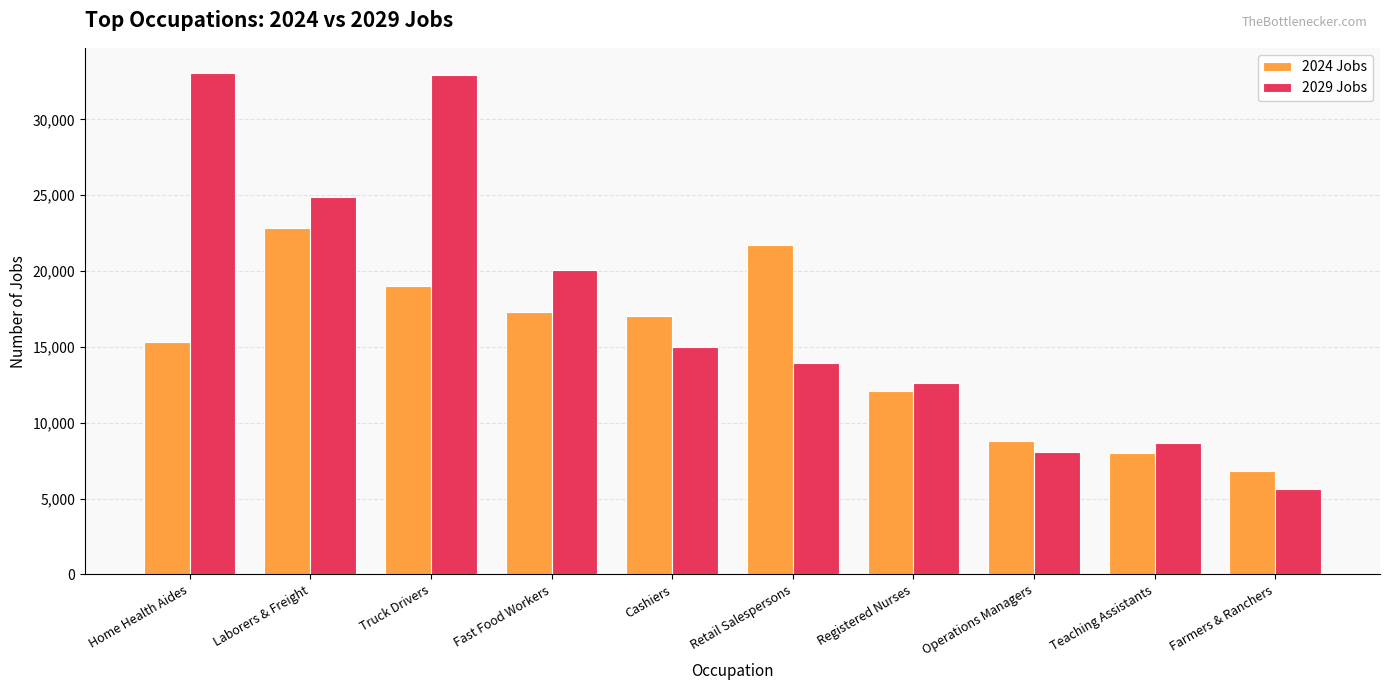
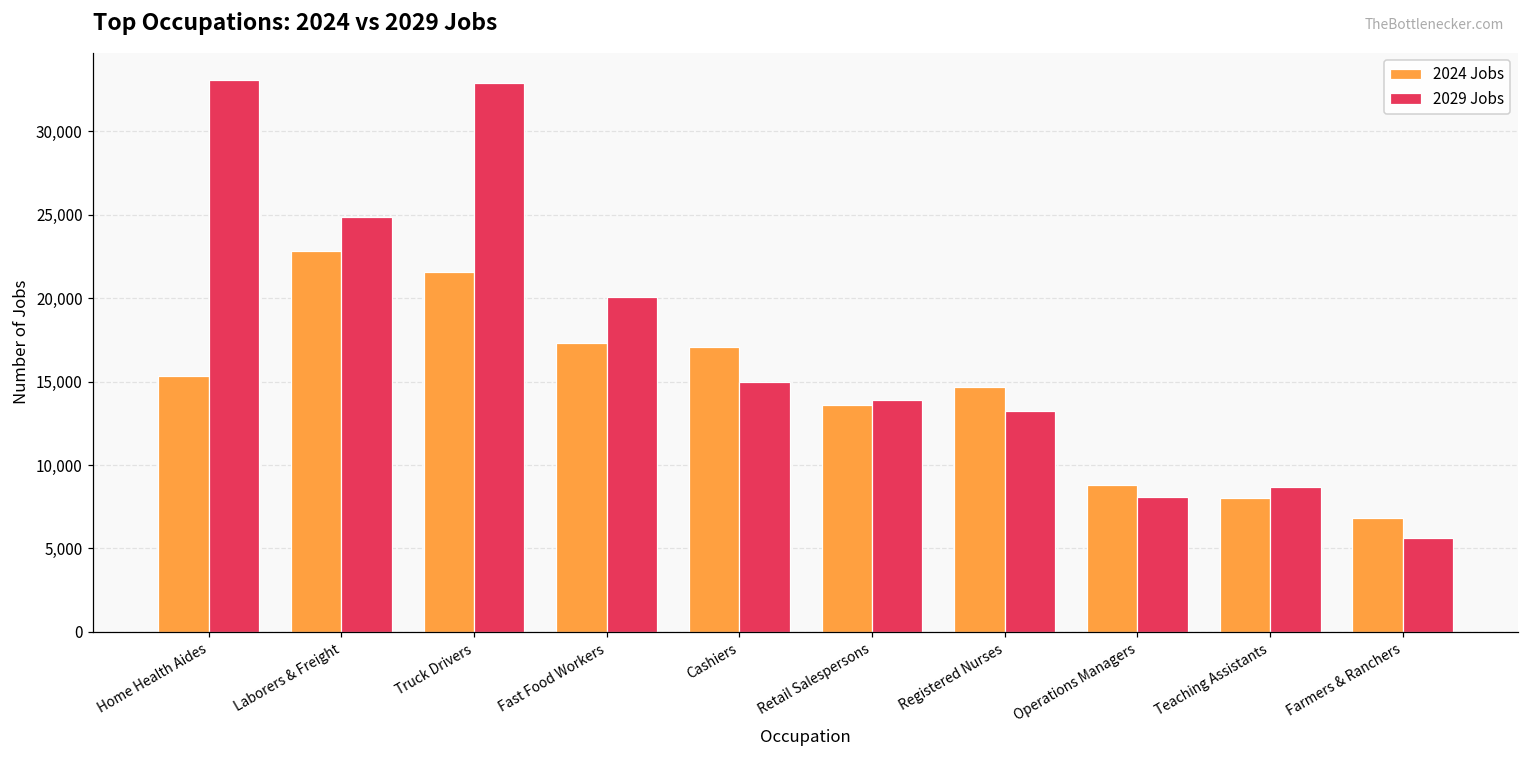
2024 Jobs, Truck Drivers: 19,000 -> 21,600
2024 Jobs, Retail Salespersons: 21,700 -> 13,600
2024 Jobs, Registered Nurses: 12,100 -> 14,700
2029 Jobs, Registered Nurses: 12,600 -> 13,300
